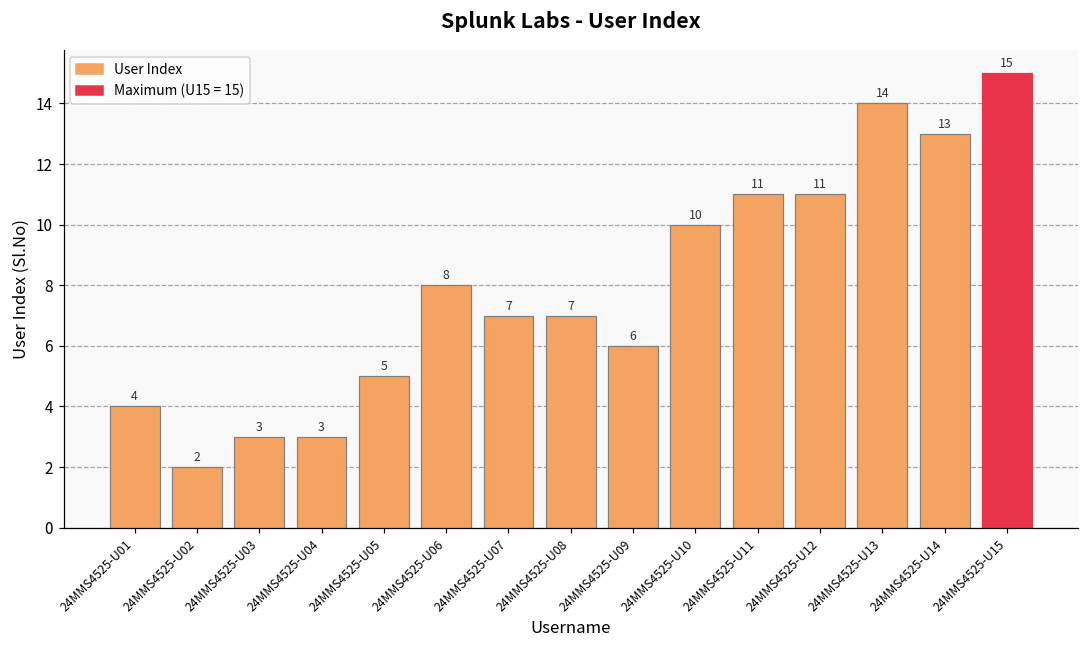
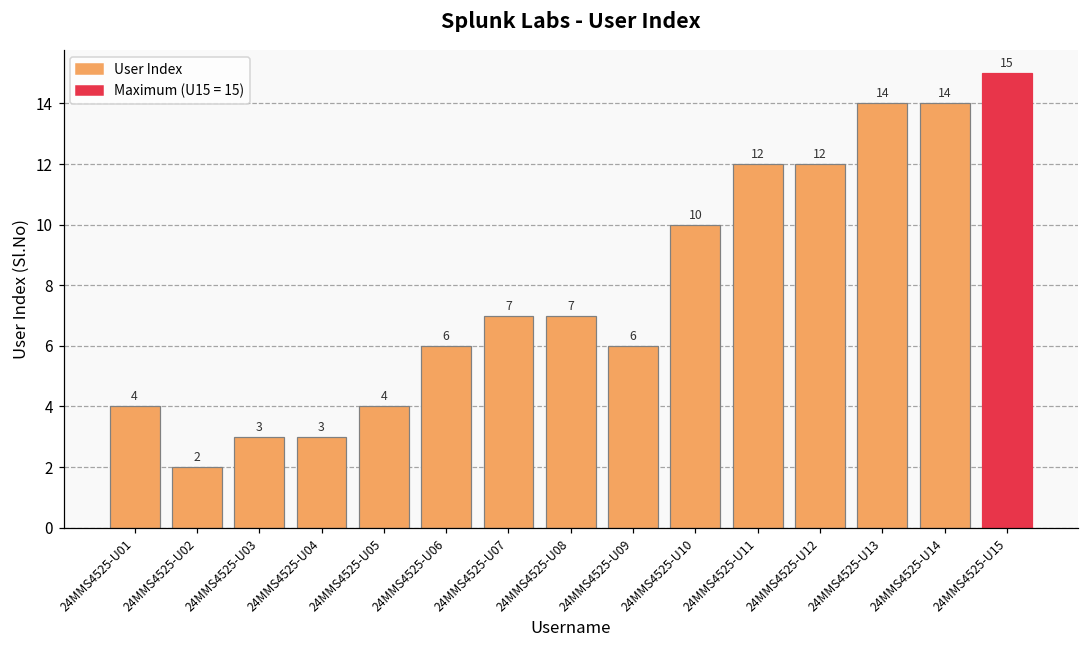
24MMS4525-U05: 5 -> 4
24MMS4525-U06: 8 -> 6
24MMS4525-U11: 11 -> 12
24MMS4525-U12: 11 -> 12
24MMS4525-U14: 13 -> 14
